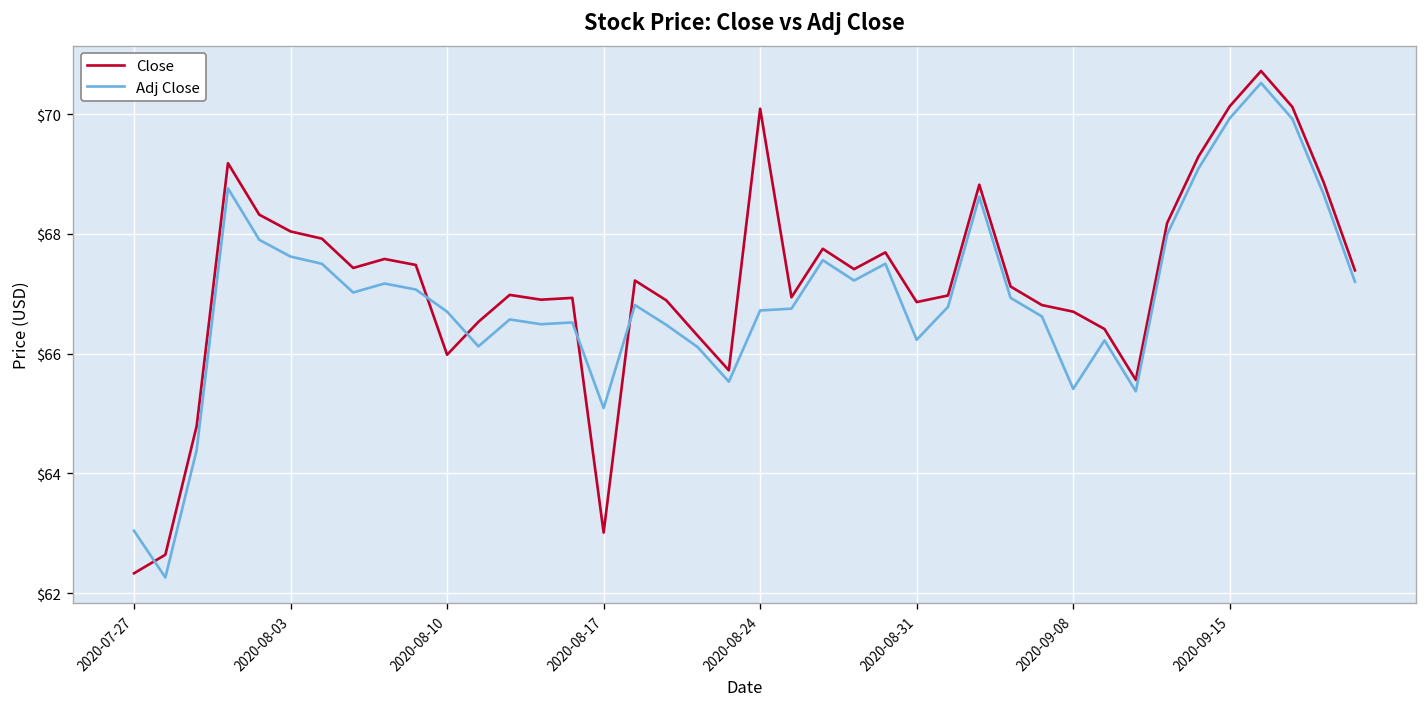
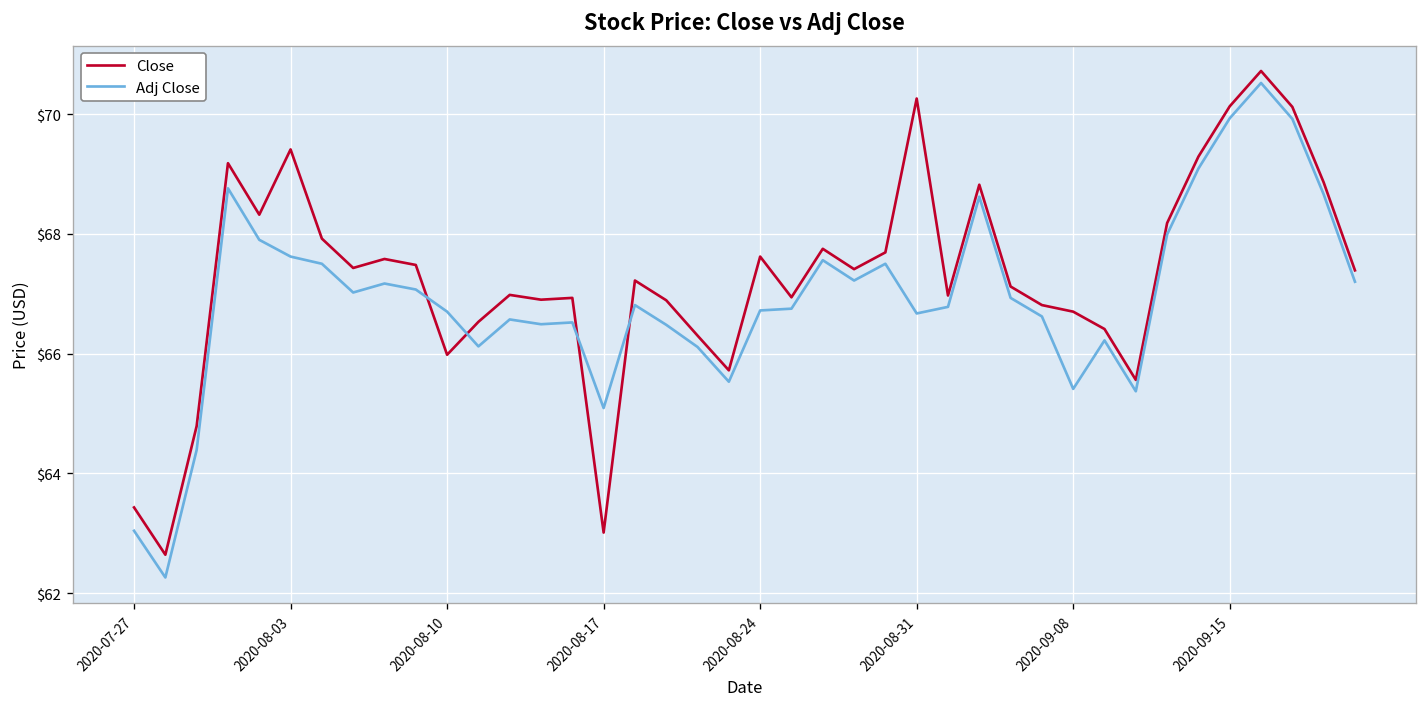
Close, 2020-07-27: $62.3 -> $63.4
Close, 2020-08-03: $68.0 -> $69.4
Close, 2020-08-24: $70.1 -> $67.6
Close, 2020-08-31: $66.9 -> $70.3
Adj Close, 2020-08-31: $66.2 -> $66.7
